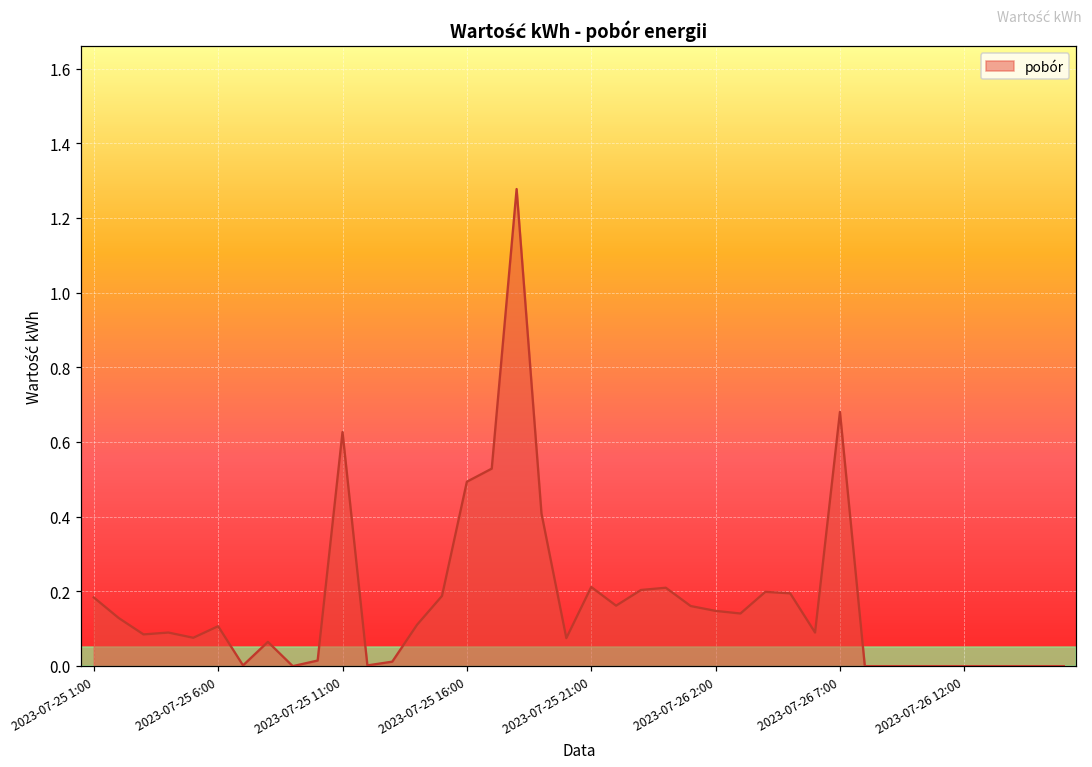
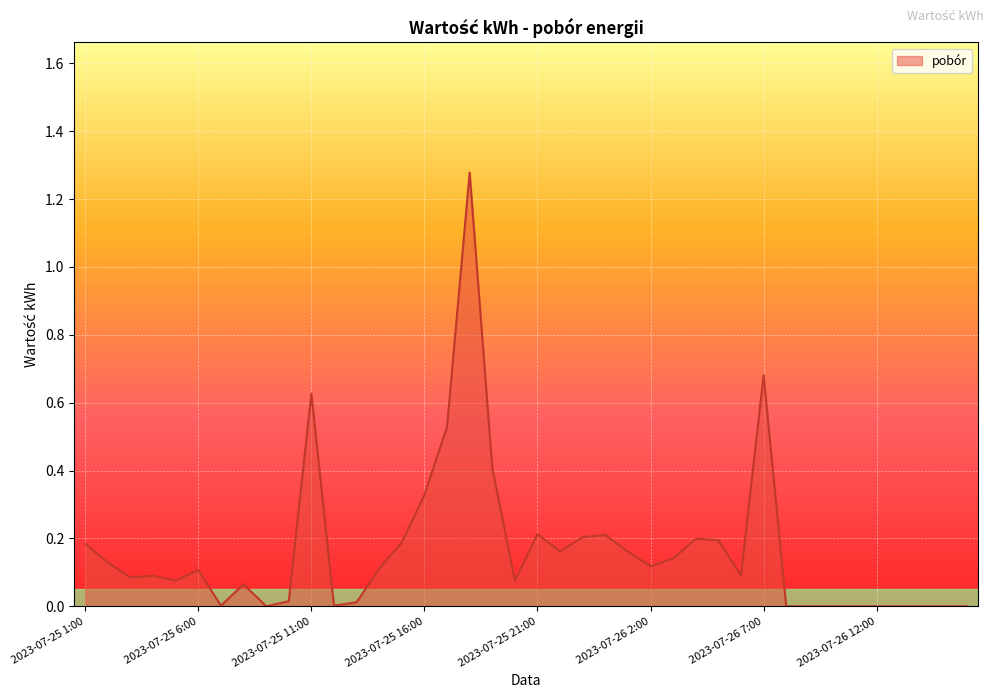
2023-07-25 16:00: 0.49 -> 0.33
2023-07-26 2:00: 0.15 -> 0.12
